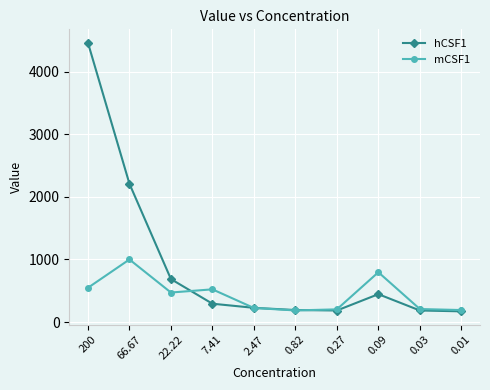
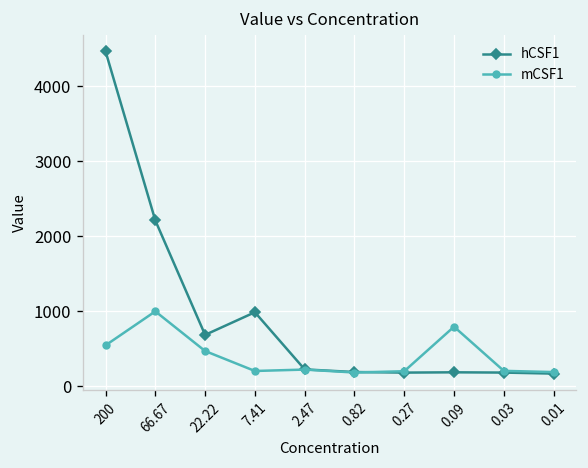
hCSF1, 7.41: 300 -> 1000
mCSF1, 7.41: 500 -> 200
hCSF1, 0.09: 400 -> 200
